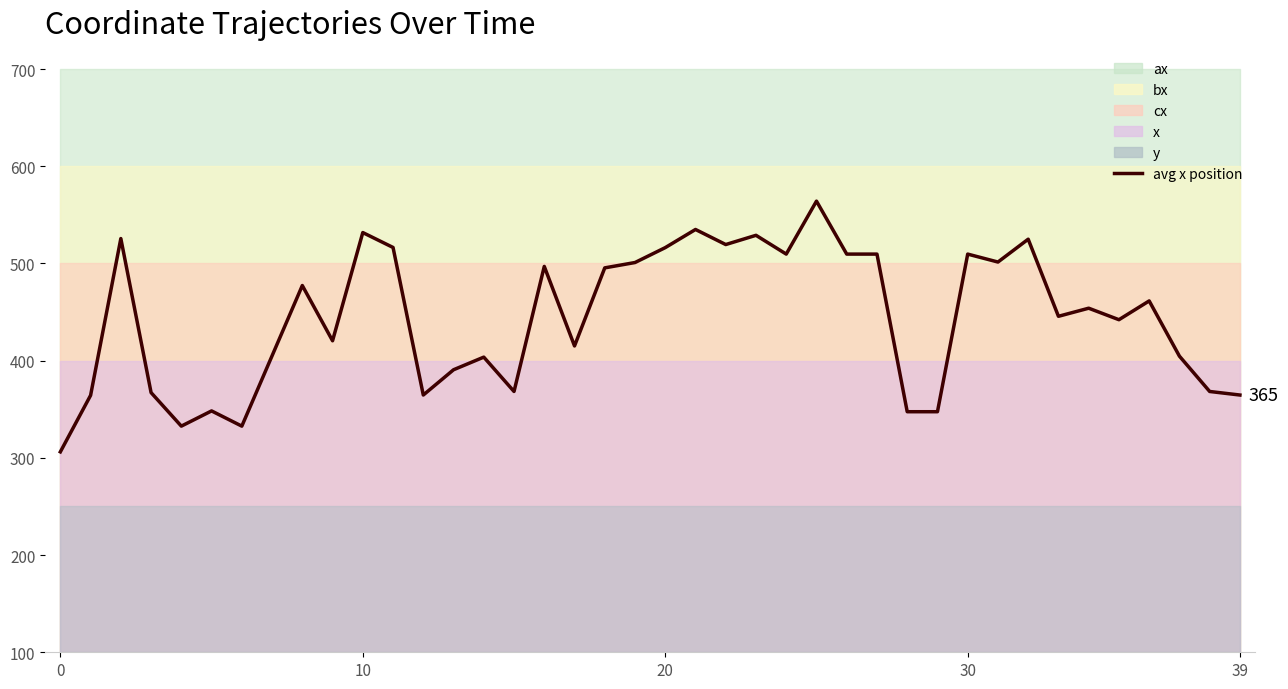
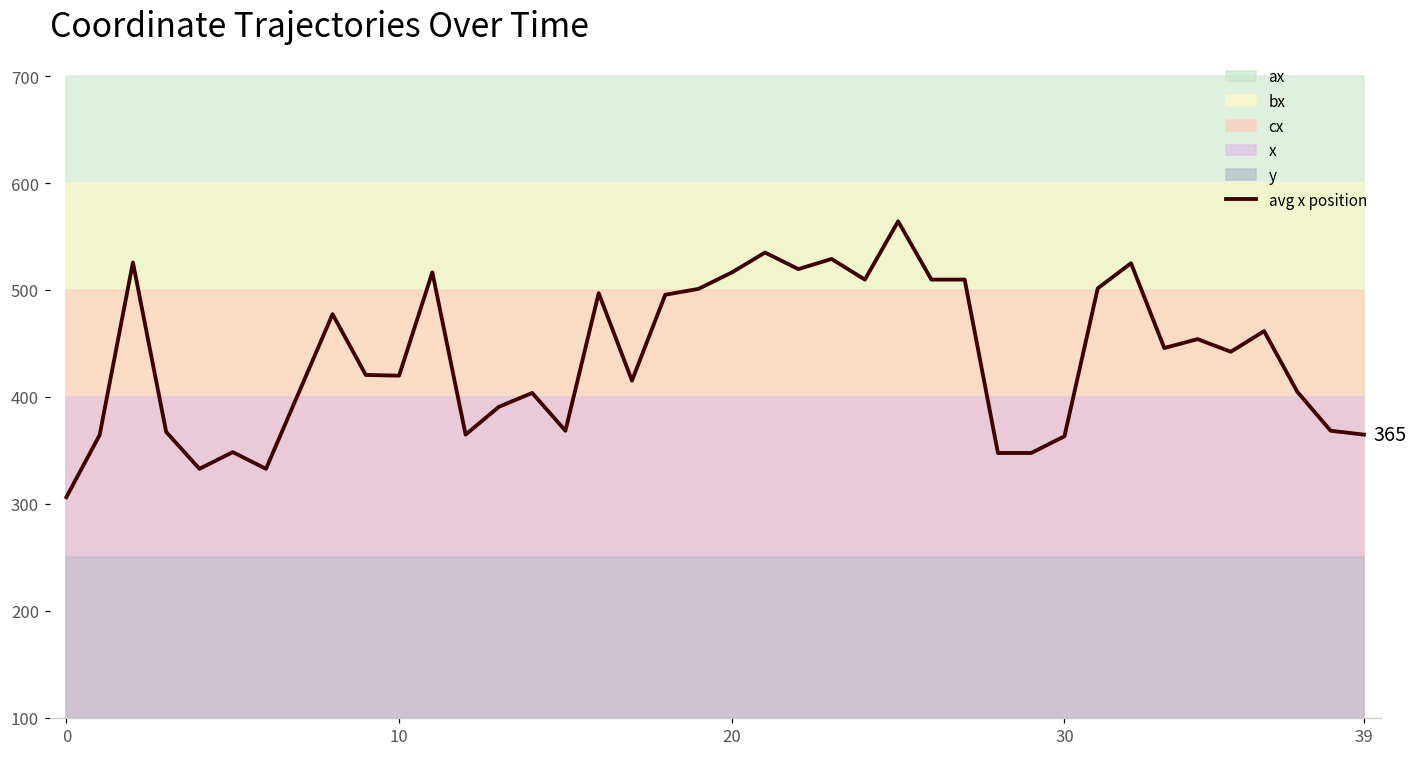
avg x position, 10: 530 -> 420
avg x position, 30: 510 -> 360
